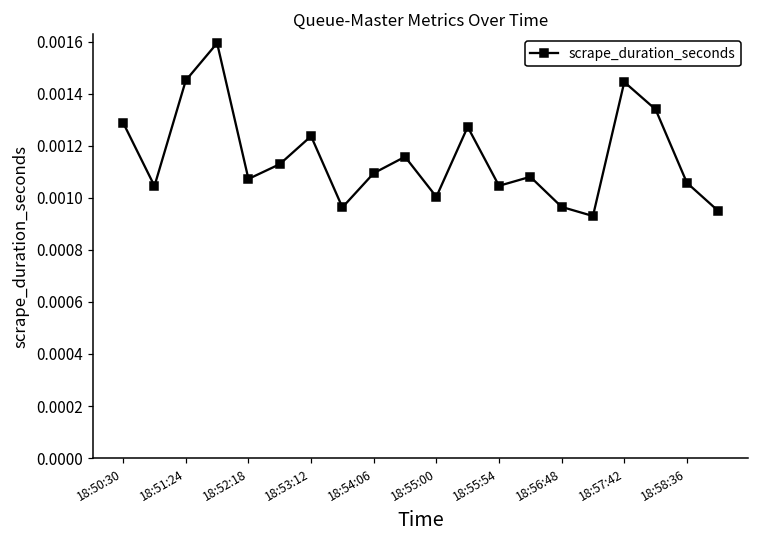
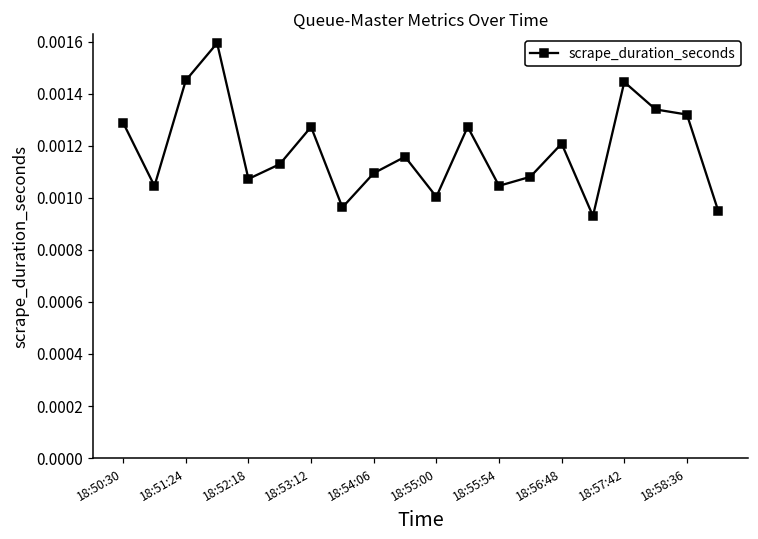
18:53:12: 0.00124 -> 0.00127
18:56:48: 0.00096 -> 0.00121
18:58:36: 0.00106 -> 0.00132
